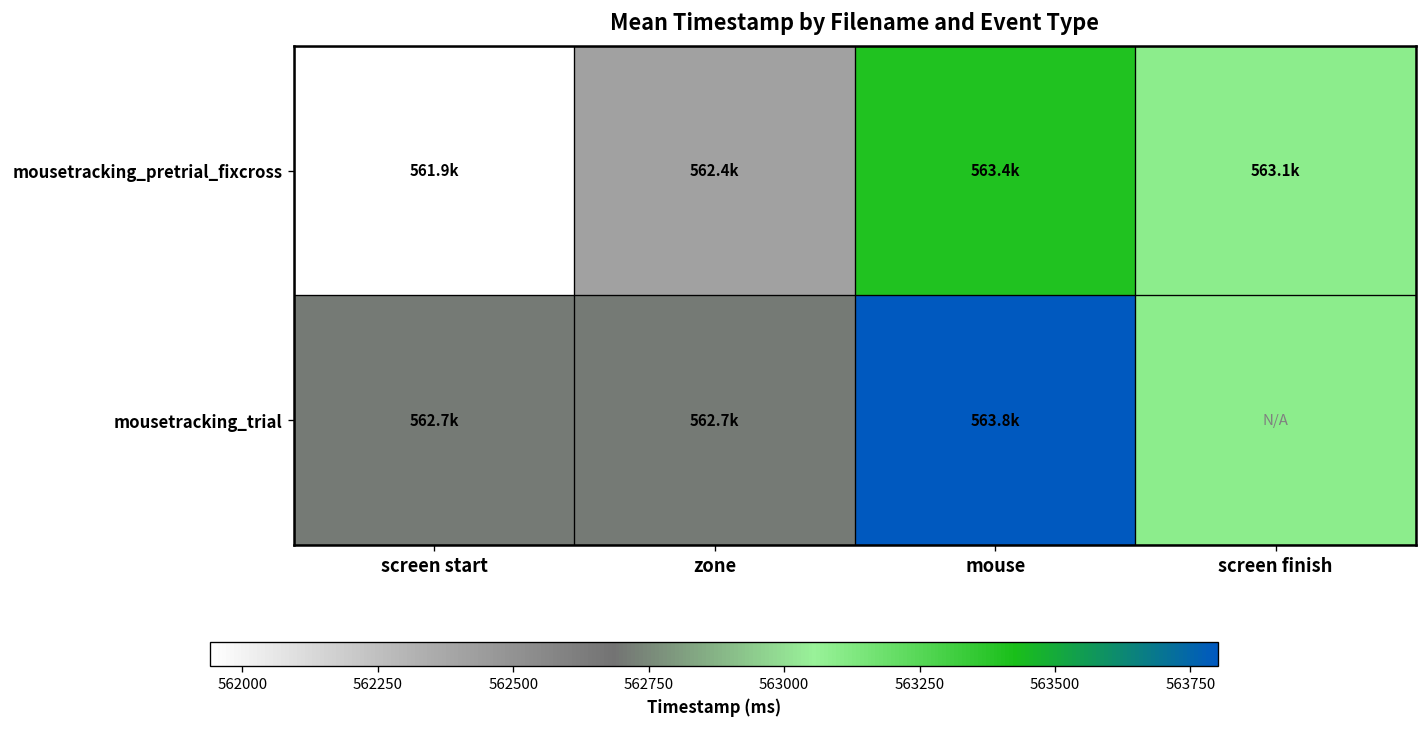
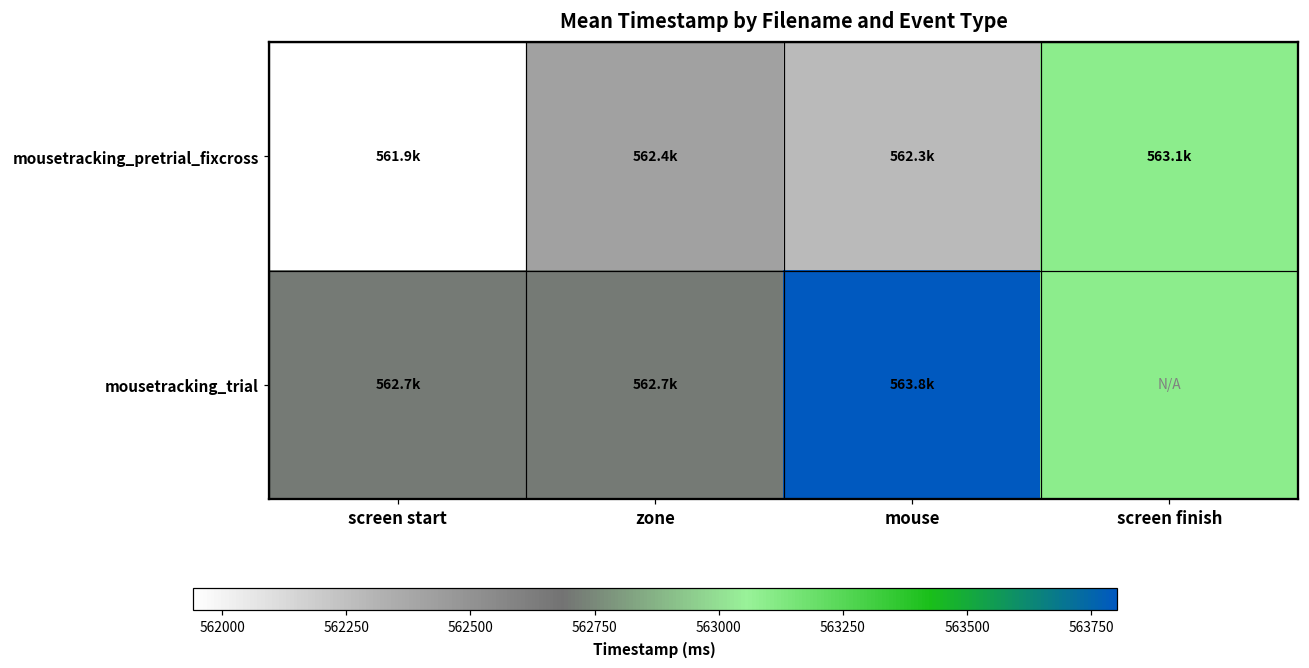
mousetracking_pretrial_fixcross, mouse: 563.4k -> 562.3k
